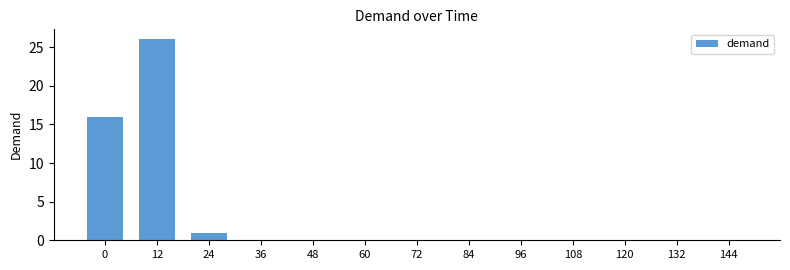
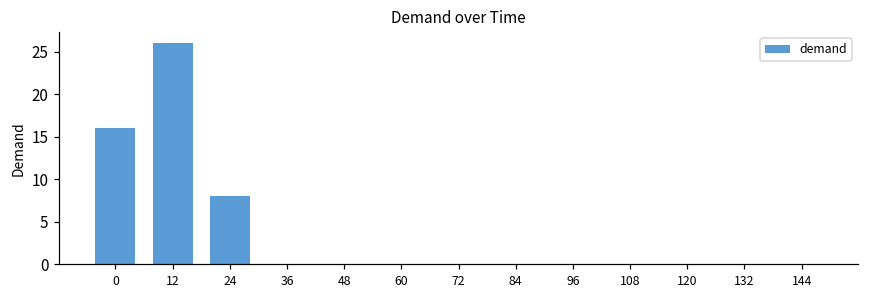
24: 1 -> 8
